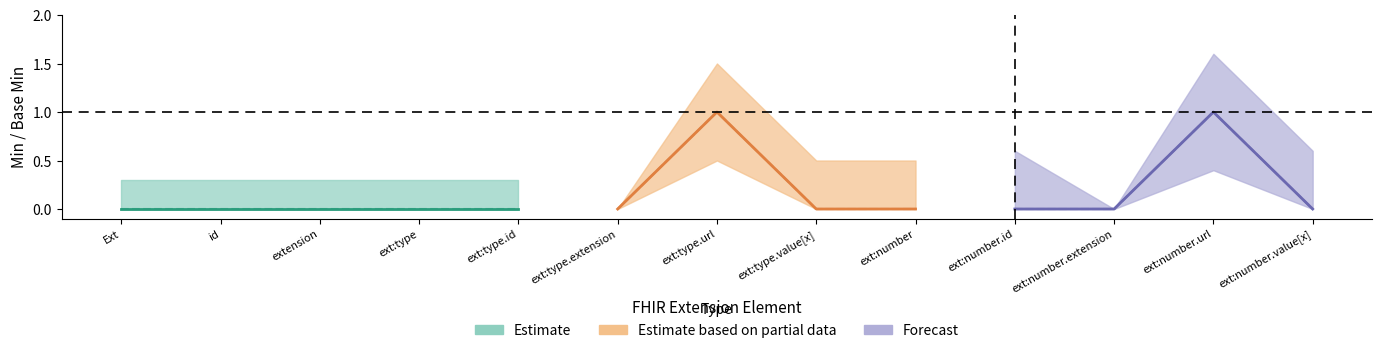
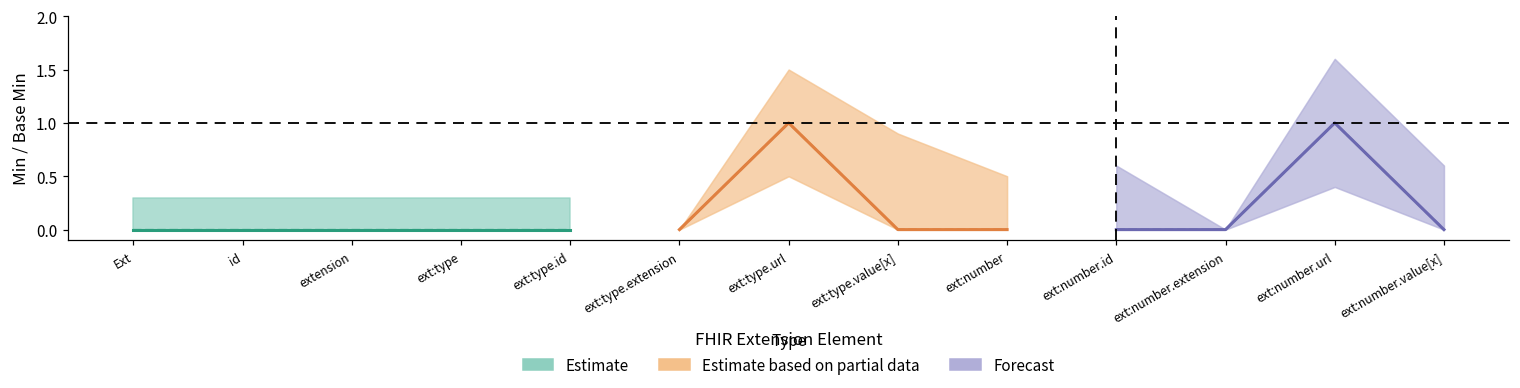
Estimate based on partial data, ext:type.value[x]: 0.5 -> 0.9
